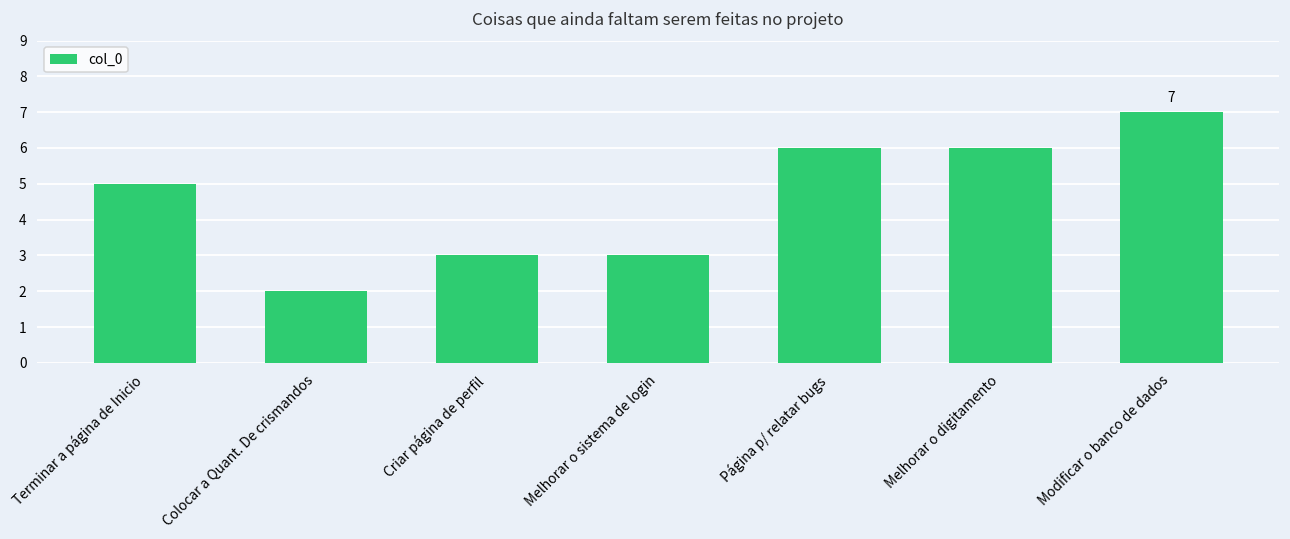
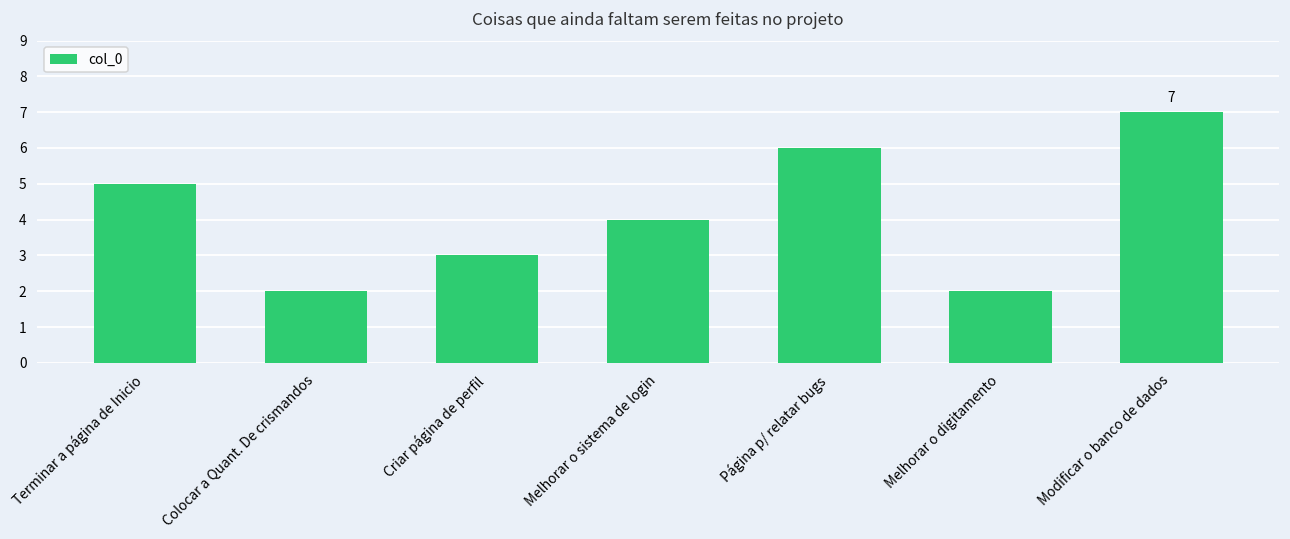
Melhorar o sistema de login: 3 -> 4
Melhorar o digitamento: 6 -> 2
